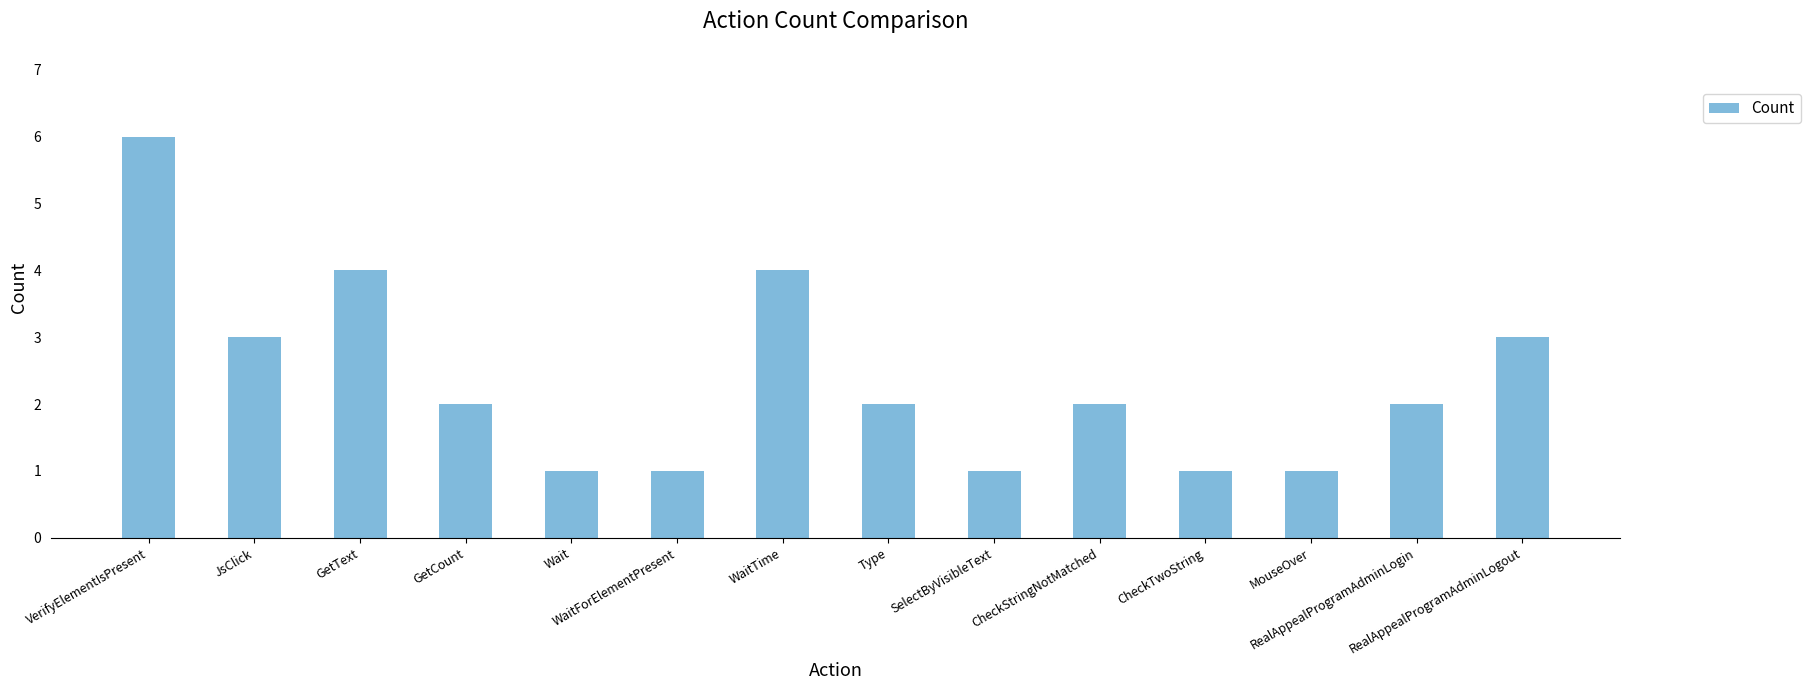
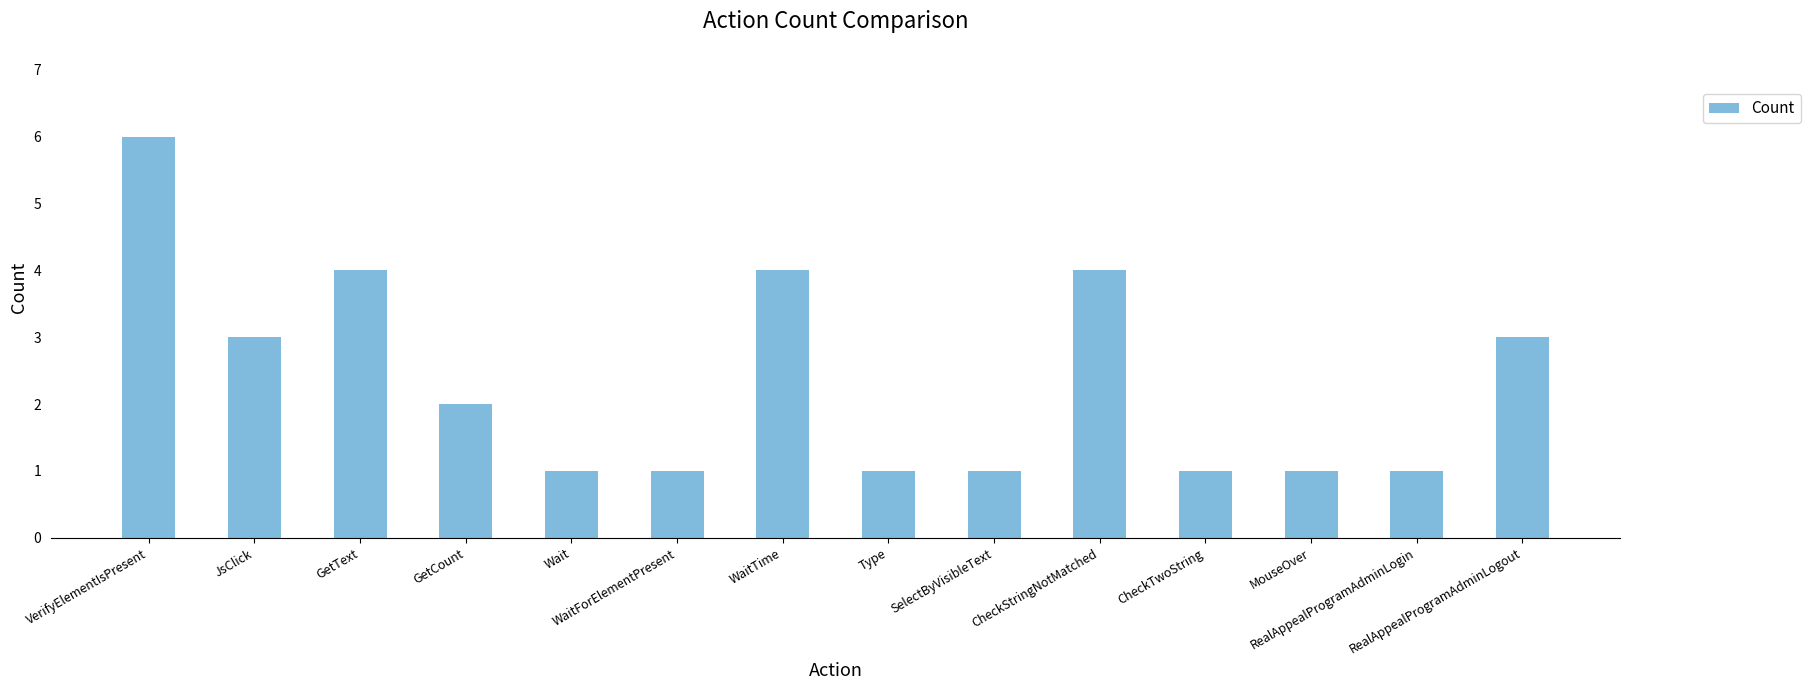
Type: 2 -> 1
CheckStringNotMatched: 2 -> 4
RealAppealProgramAdminLogin: 2 -> 1
